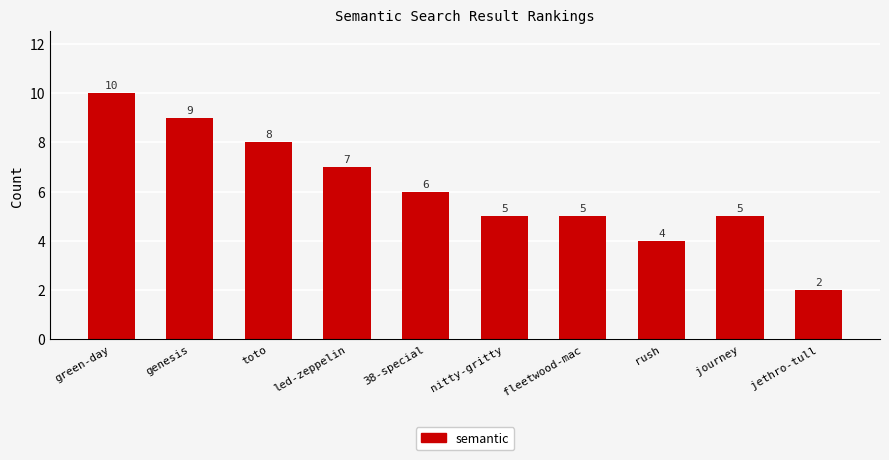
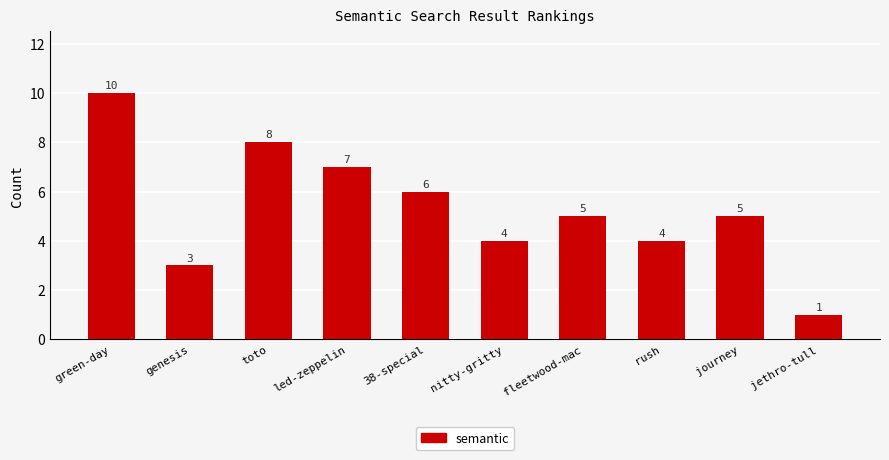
genesis: 9 -> 3
nitty-gritty: 5 -> 4
jethro-tull: 2 -> 1
